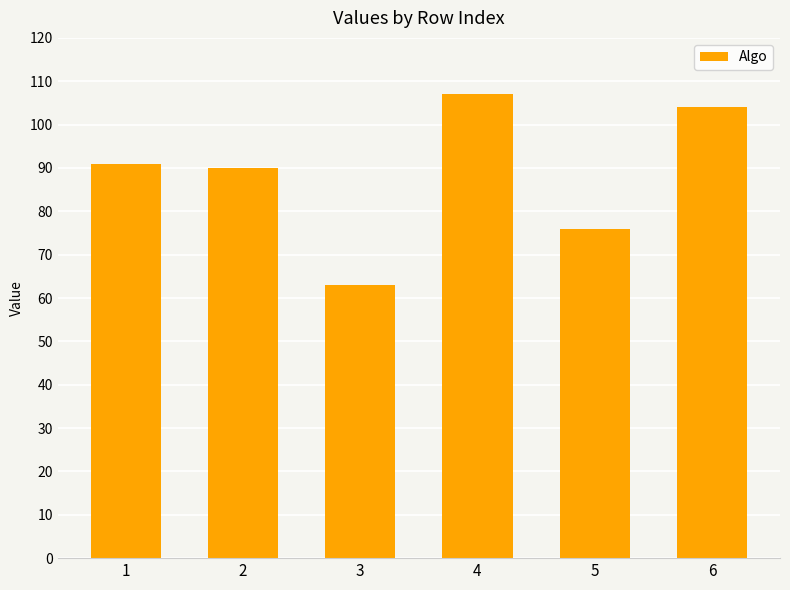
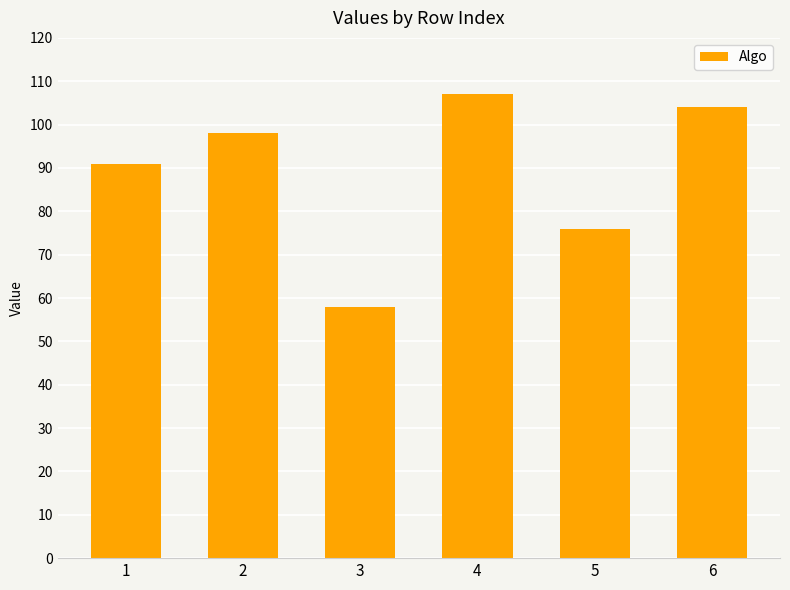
2: 90 -> 98
3: 63 -> 58
